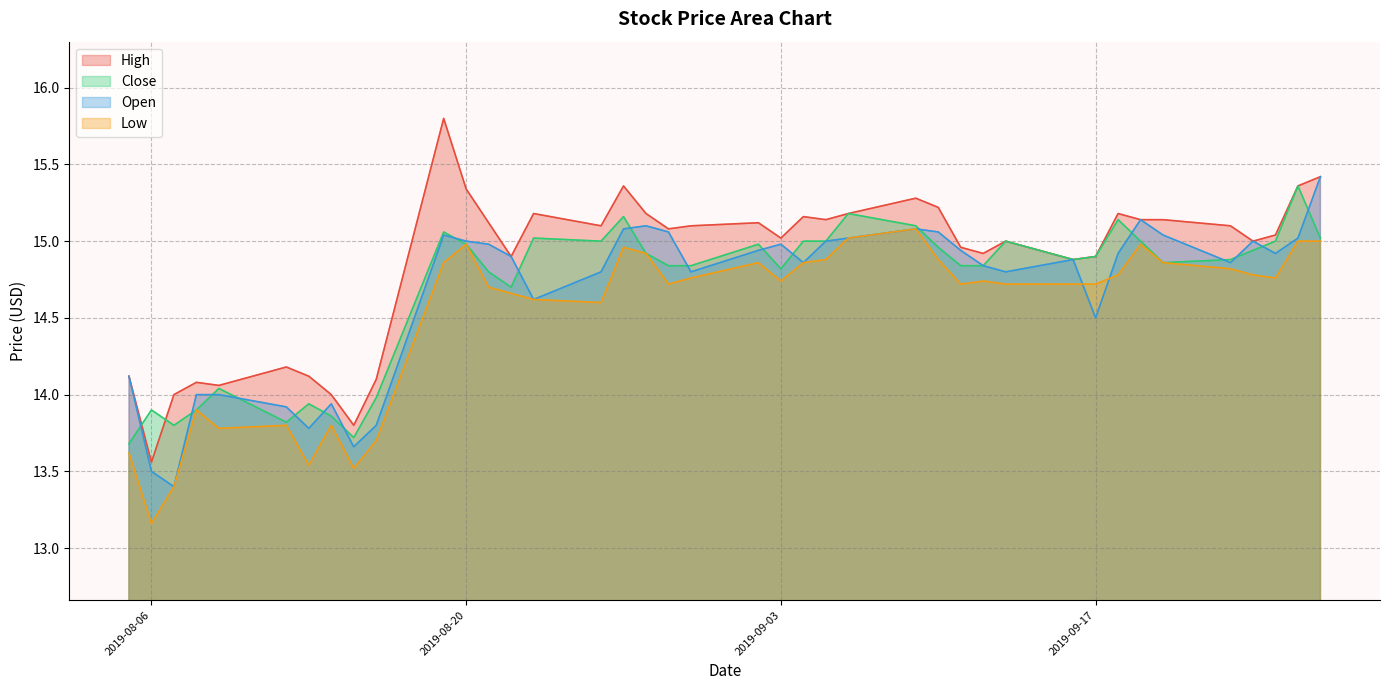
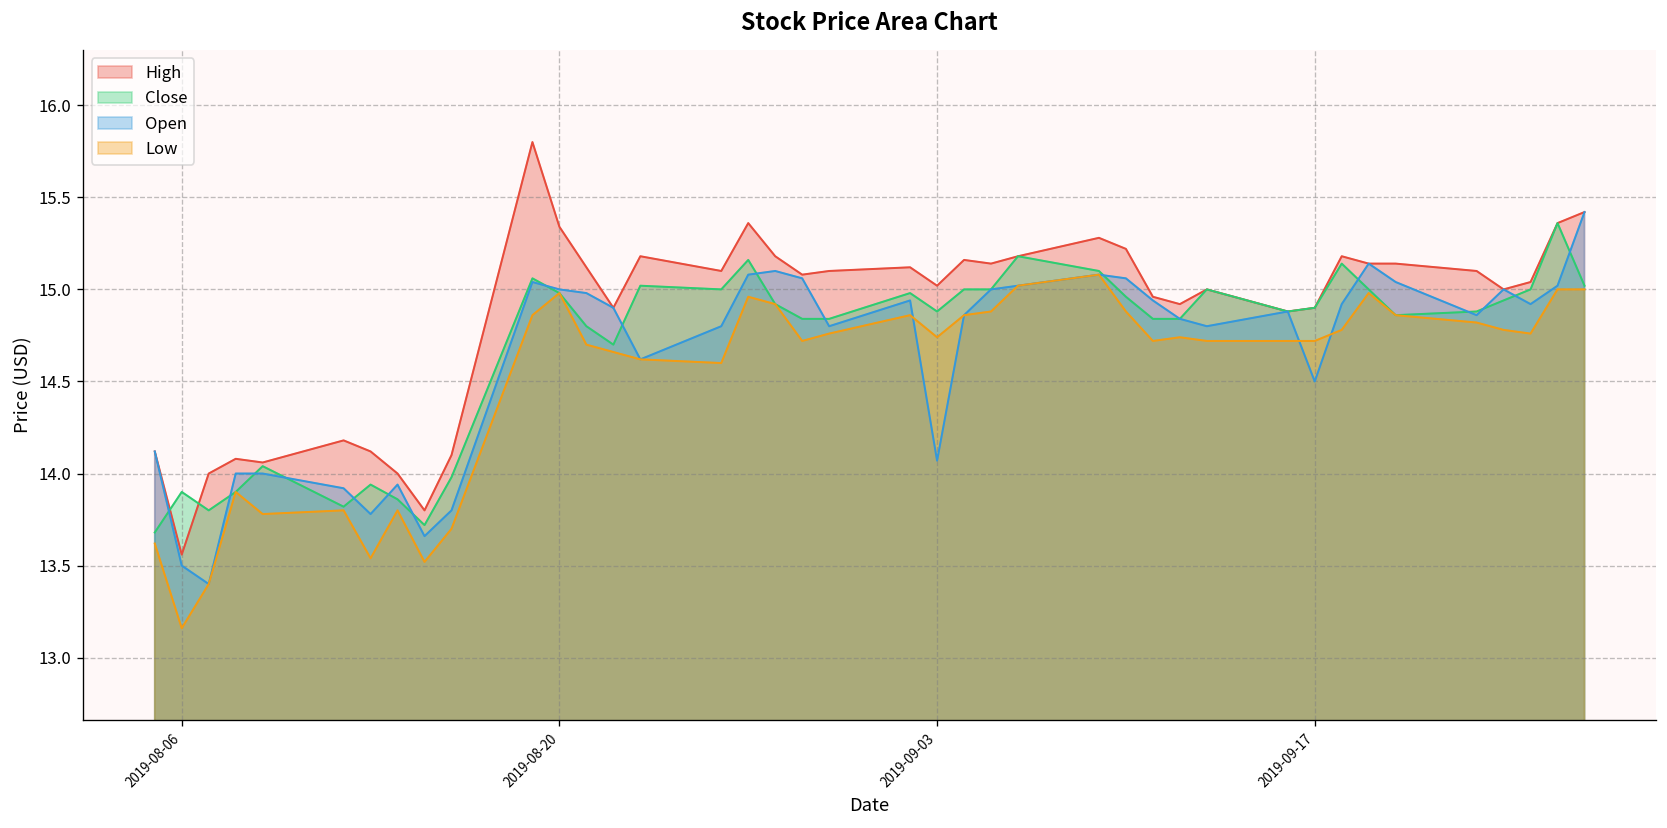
Close, 2019-09-03: 14.82 -> 14.88
Open, 2019-09-03: 14.98 -> 14.07
